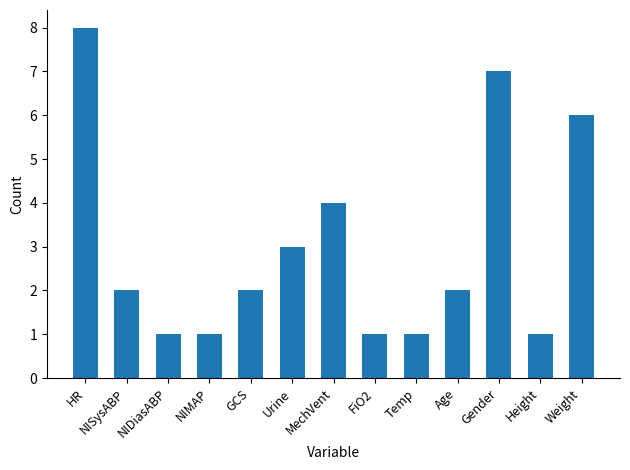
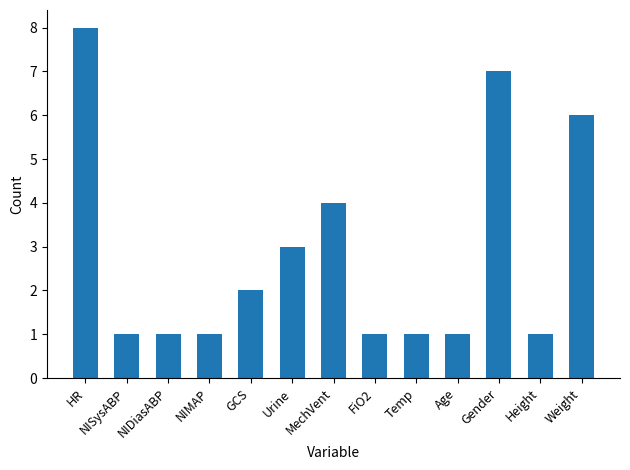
NISysABP: 2 -> 1
Age: 2 -> 1
